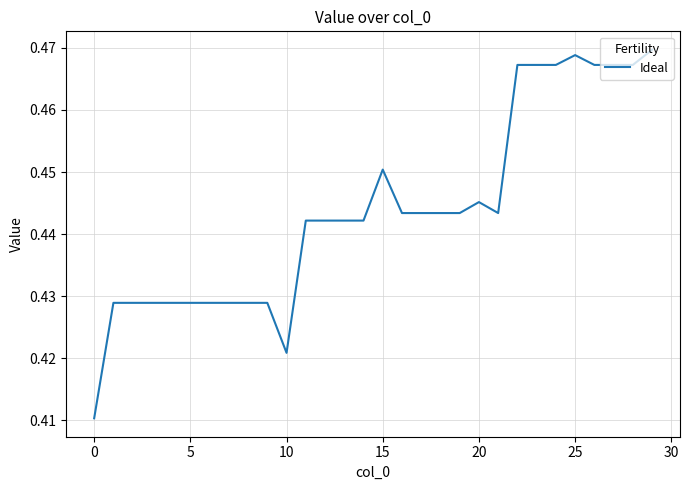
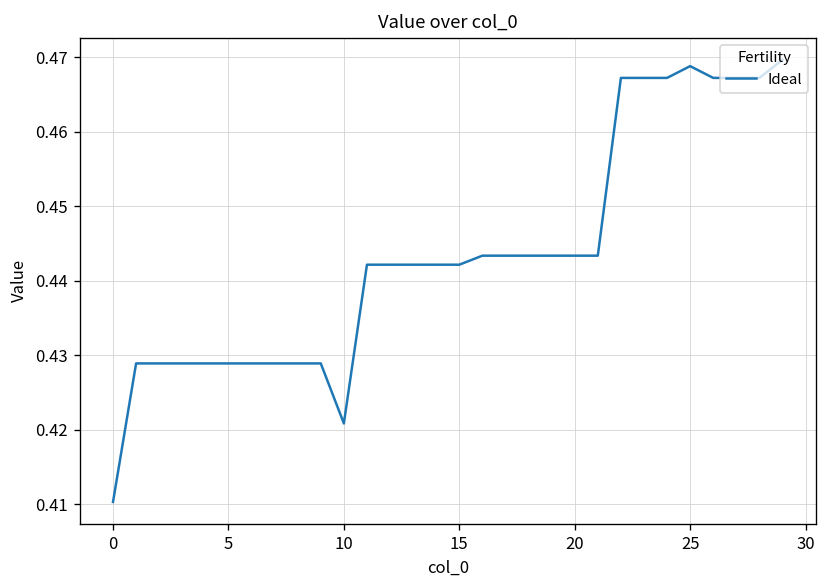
15: 0.450 -> 0.442
20: 0.445 -> 0.443
